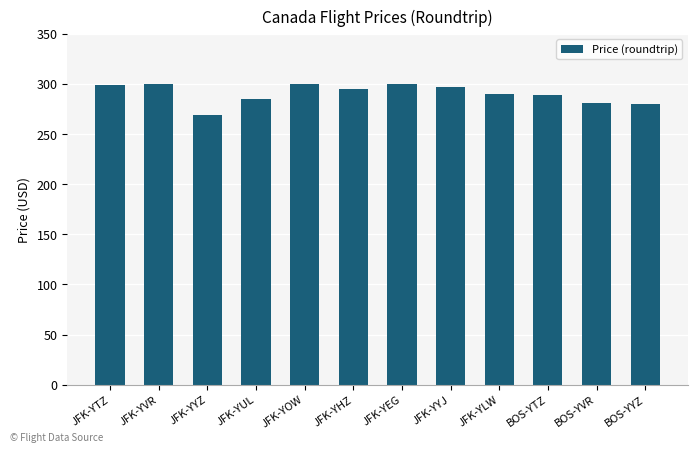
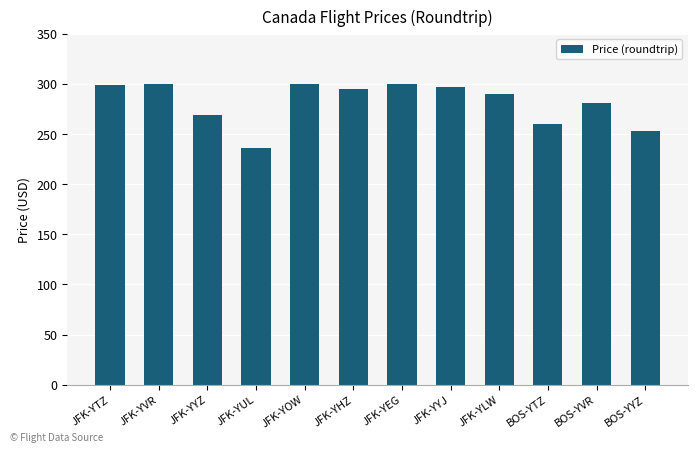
JFK-YUL: 285 -> 236
BOS-YTZ: 289 -> 260
BOS-YYZ: 280 -> 253
